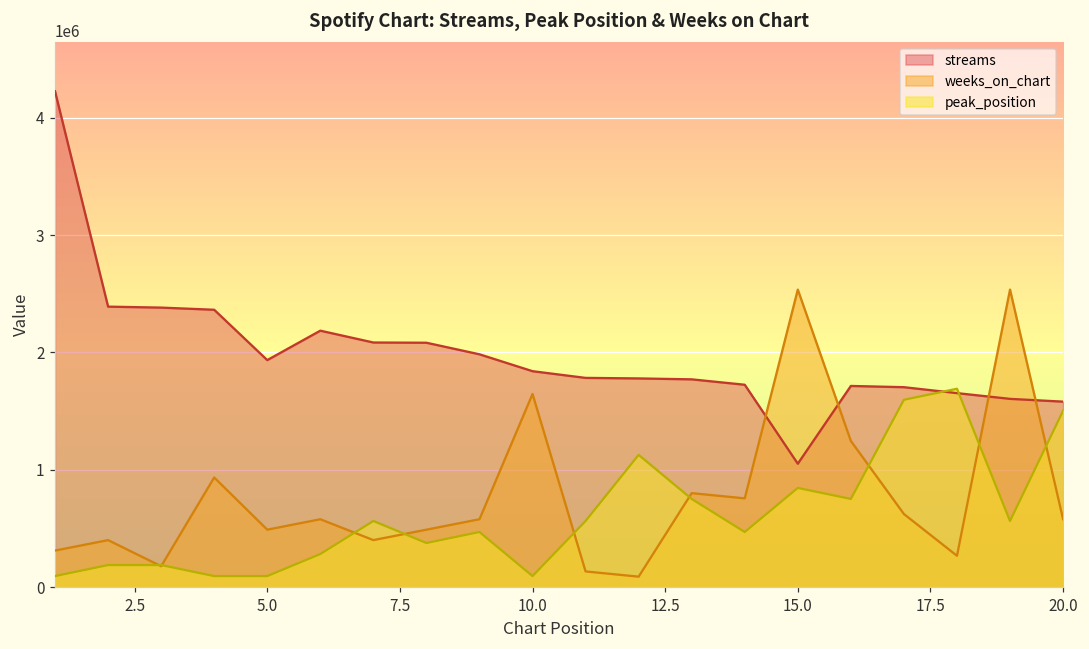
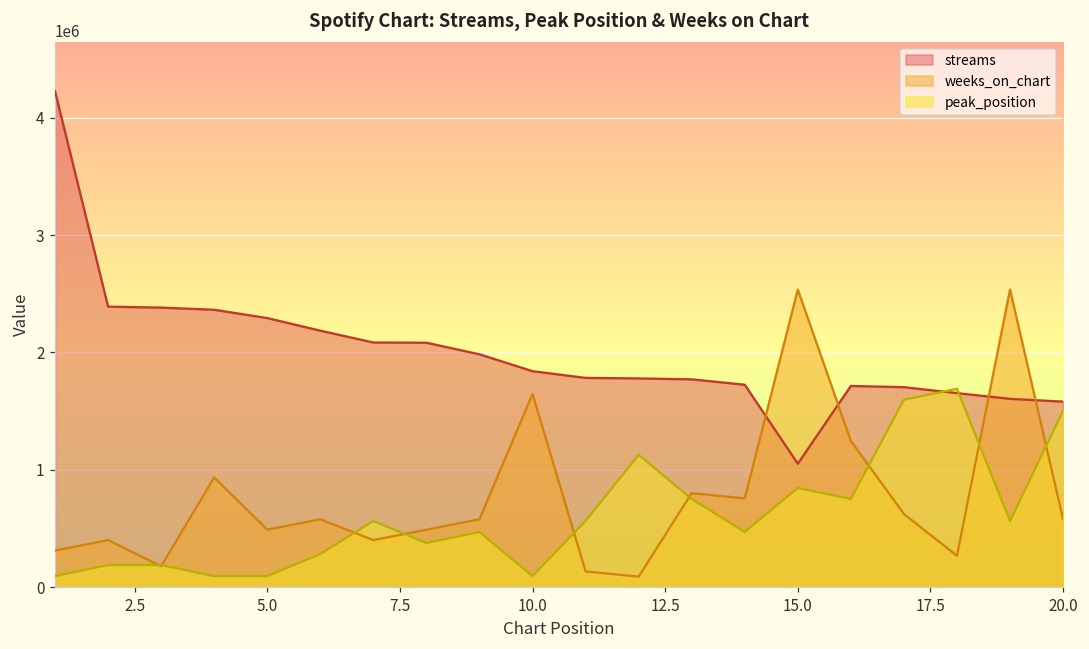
streams, 5.0: 1930000 -> 2290000
